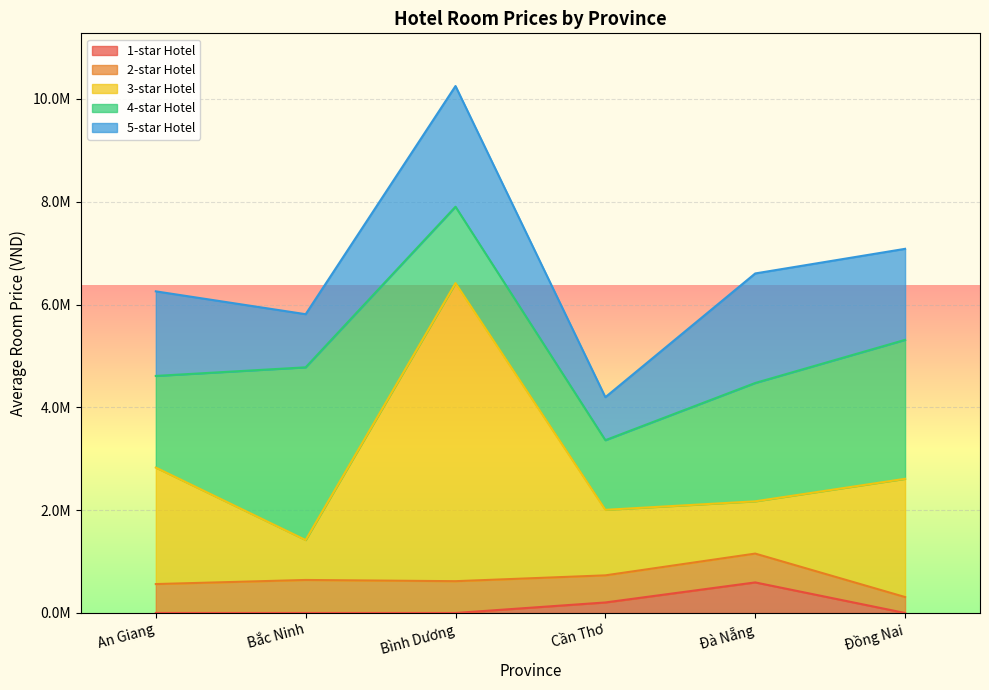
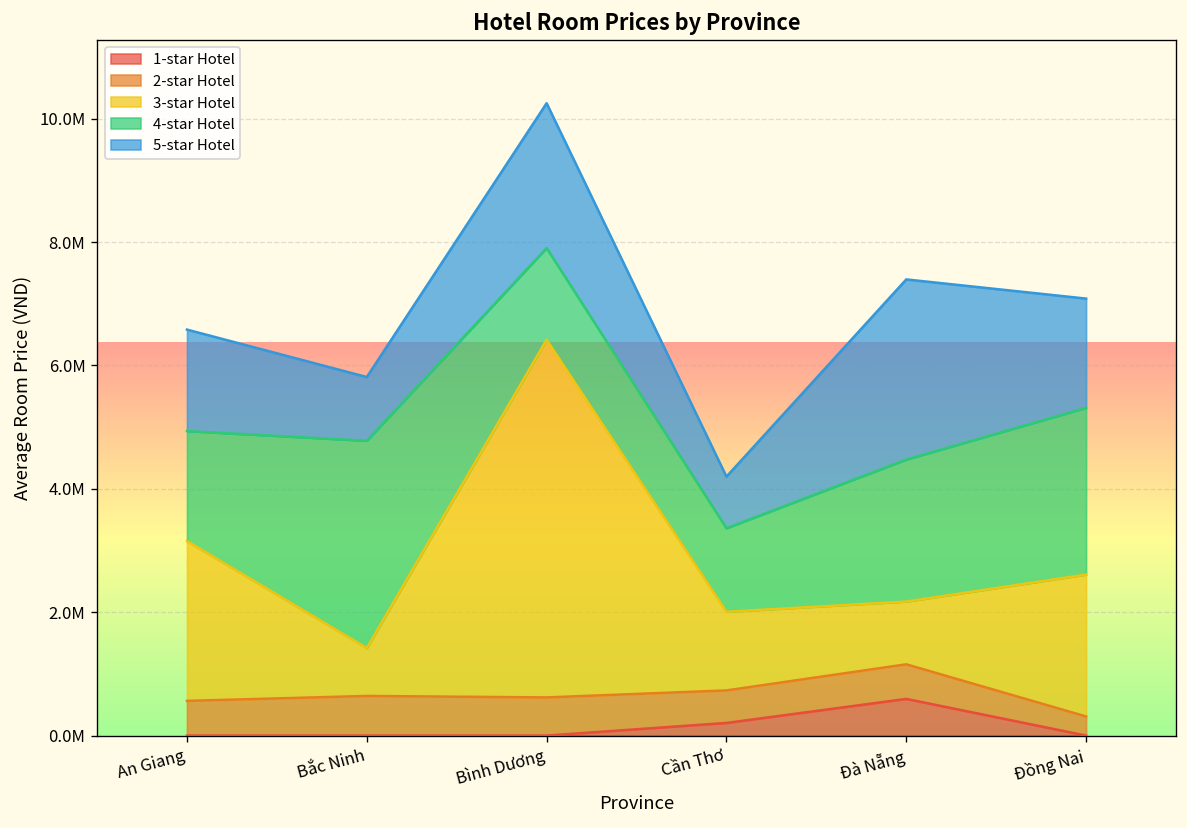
3-star Hotel, An Giang: 2300000 -> 2600000
5-star Hotel, Đà Nẵng: 2100000 -> 2900000
